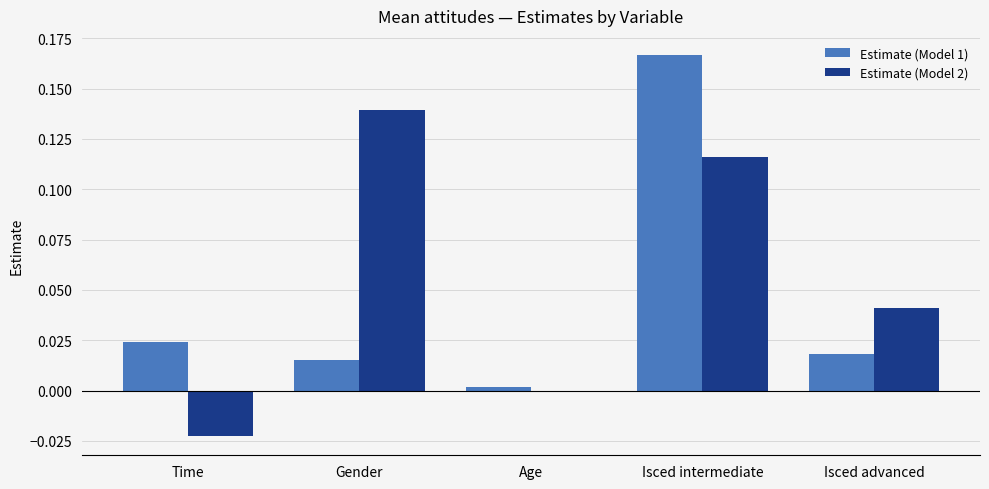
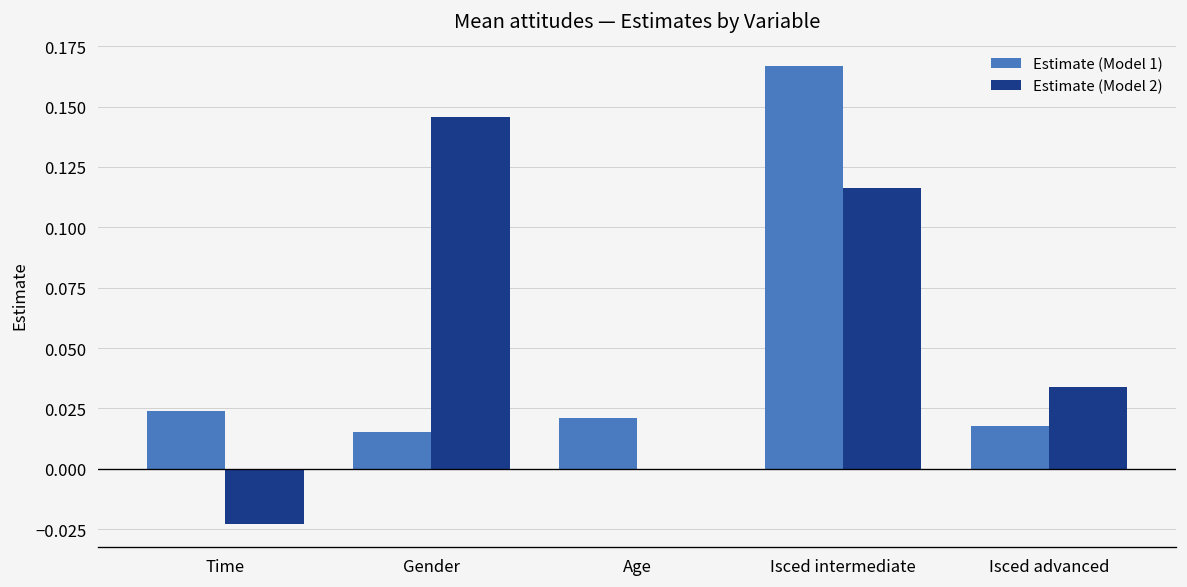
Estimate (Model 2), Gender: 0.140 -> 0.146
Estimate (Model 1), Age: 0.002 -> 0.021
Estimate (Model 2), Isced advanced: 0.041 -> 0.034
